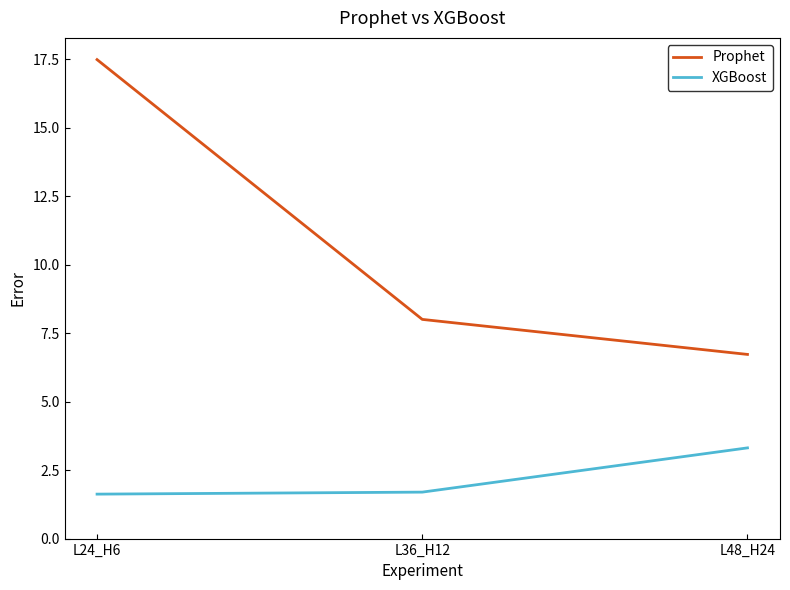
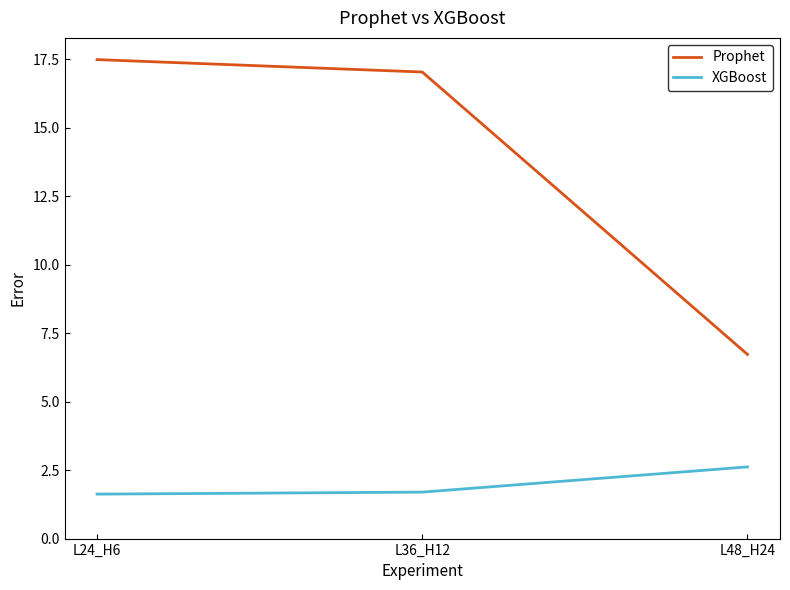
Prophet, L36_H12: 8.0 -> 17.0
XGBoost, L48_H24: 3.3 -> 2.6
